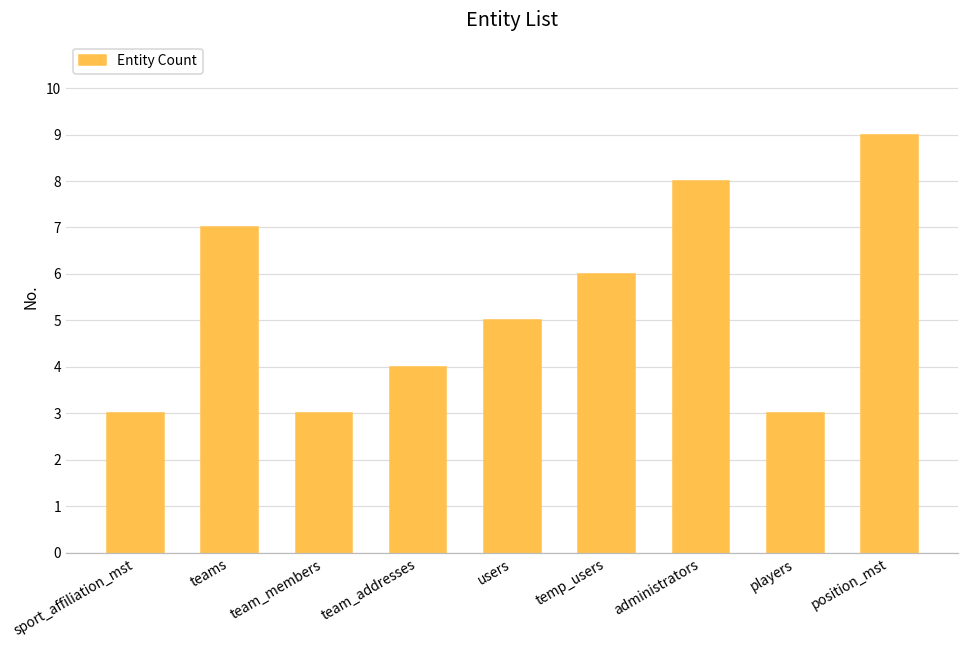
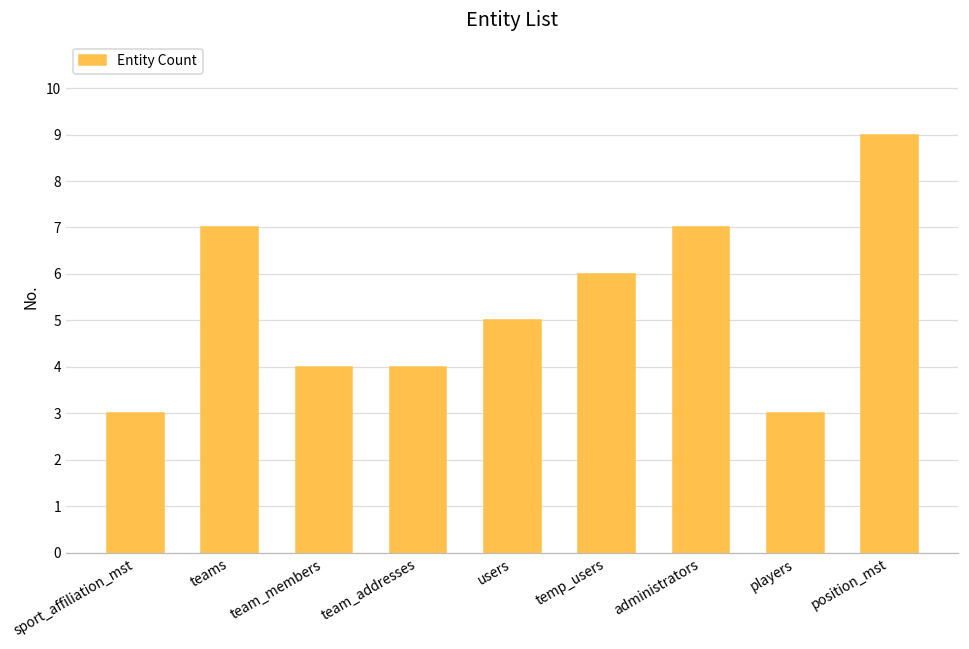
team_members: 3 -> 4
administrators: 8 -> 7
